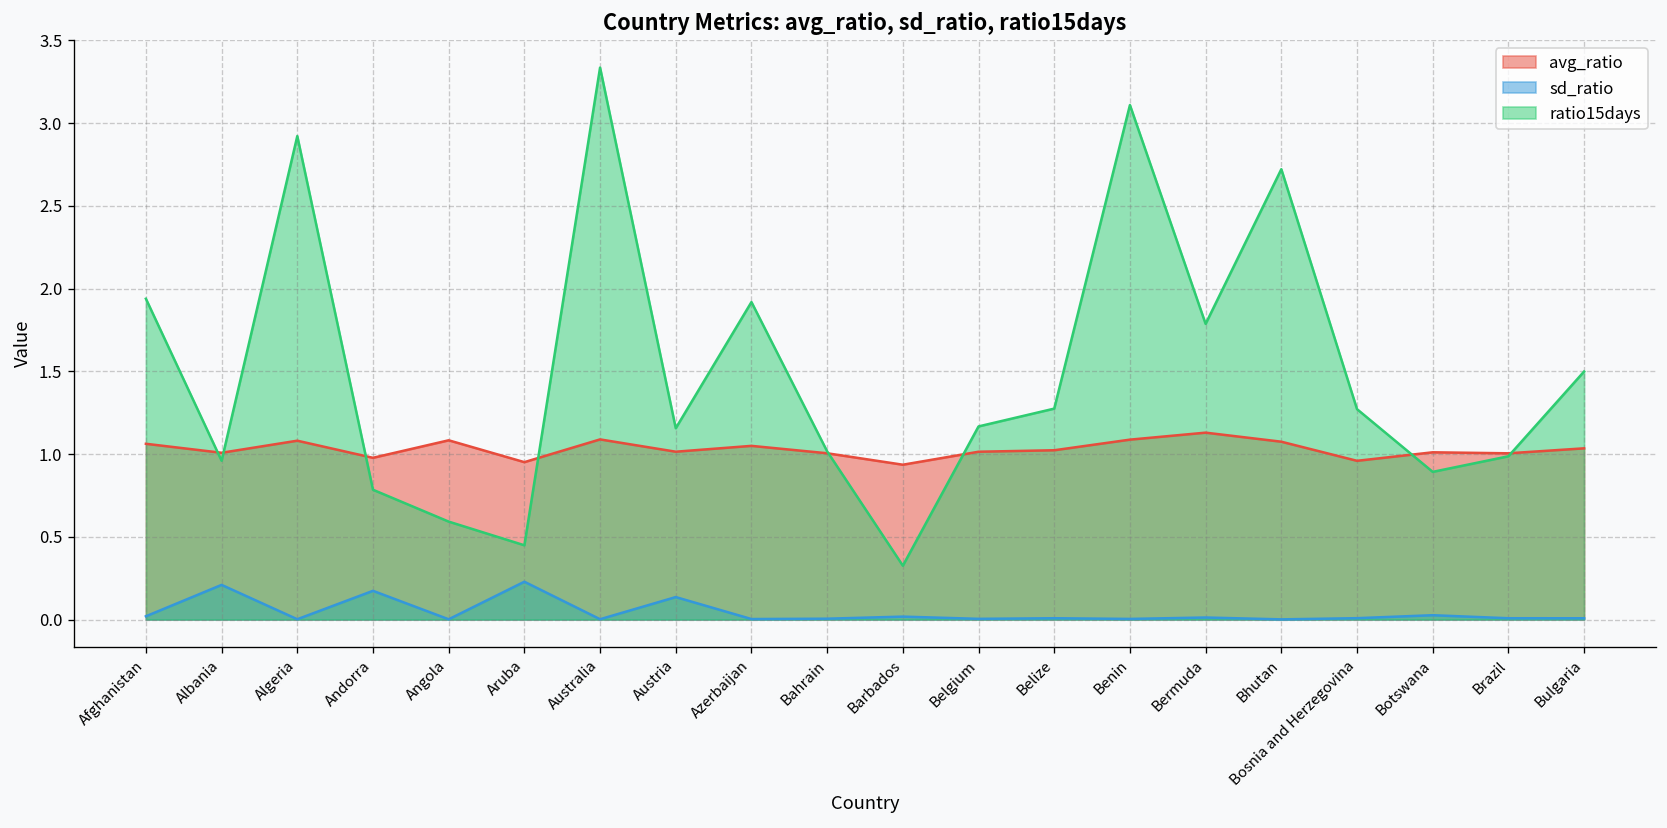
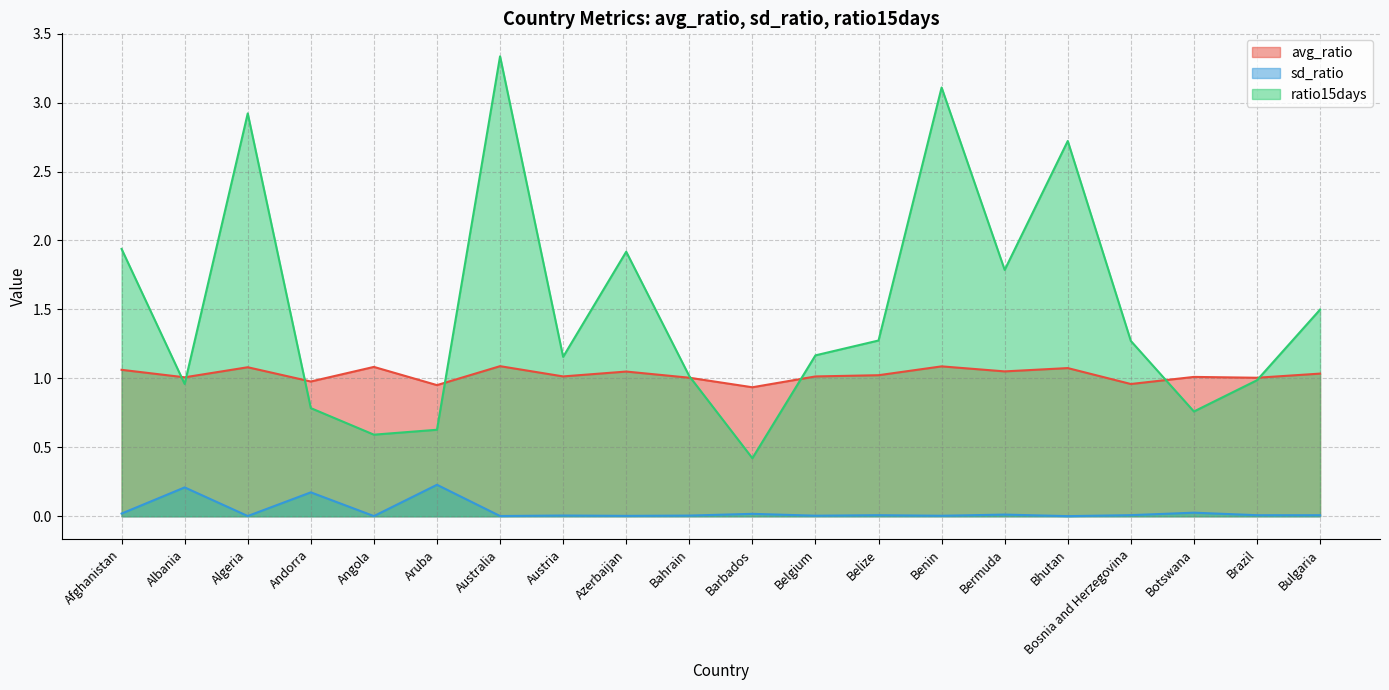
ratio15days, Aruba: 0.45 -> 0.63
sd_ratio, Austria: 0.14 -> 0.01
ratio15days, Barbados: 0.33 -> 0.42
avg_ratio, Bermuda: 1.13 -> 1.05
ratio15days, Botswana: 0.89 -> 0.76
